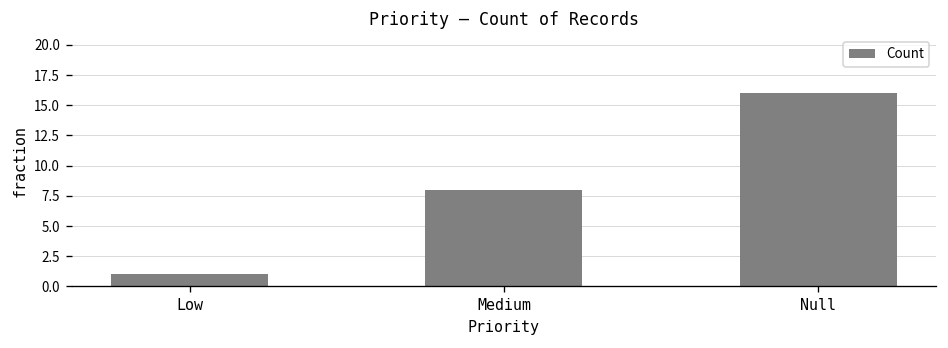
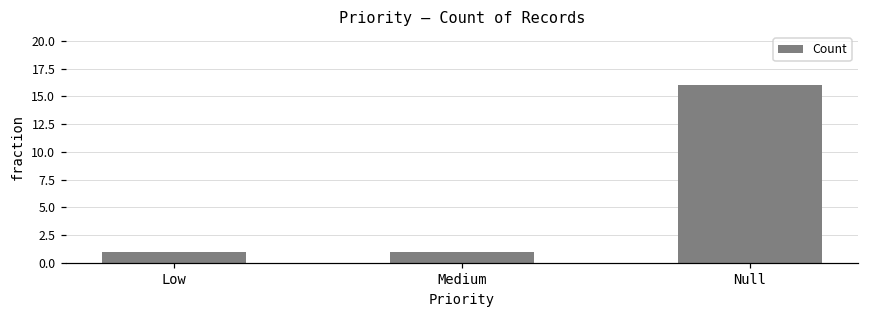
Medium: 8 -> 1
